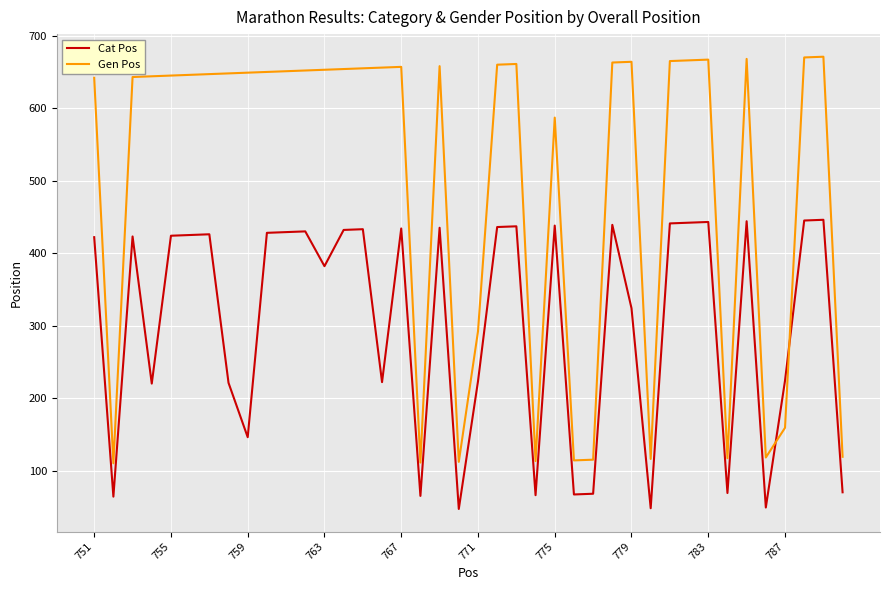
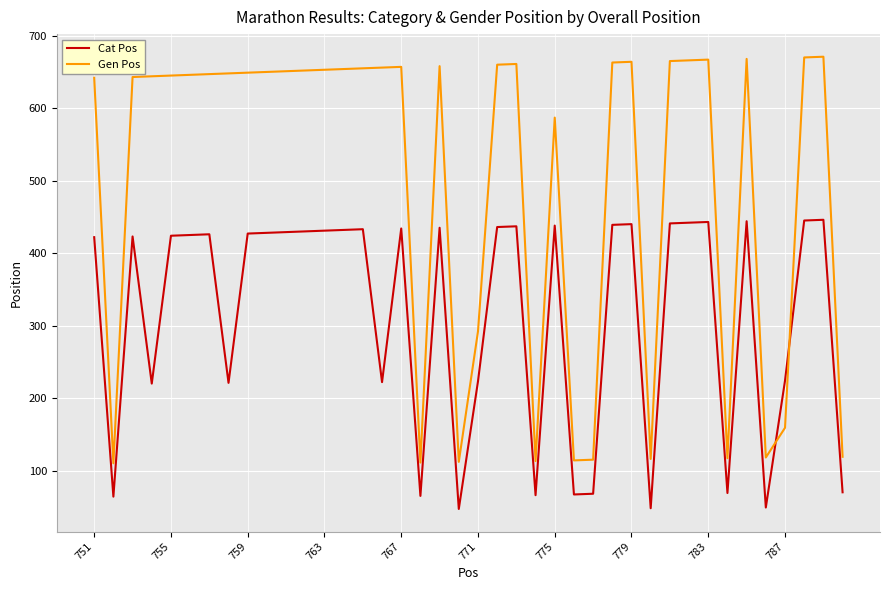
Cat Pos, 759: 150 -> 430
Cat Pos, 763: 380 -> 430
Cat Pos, 779: 320 -> 440
